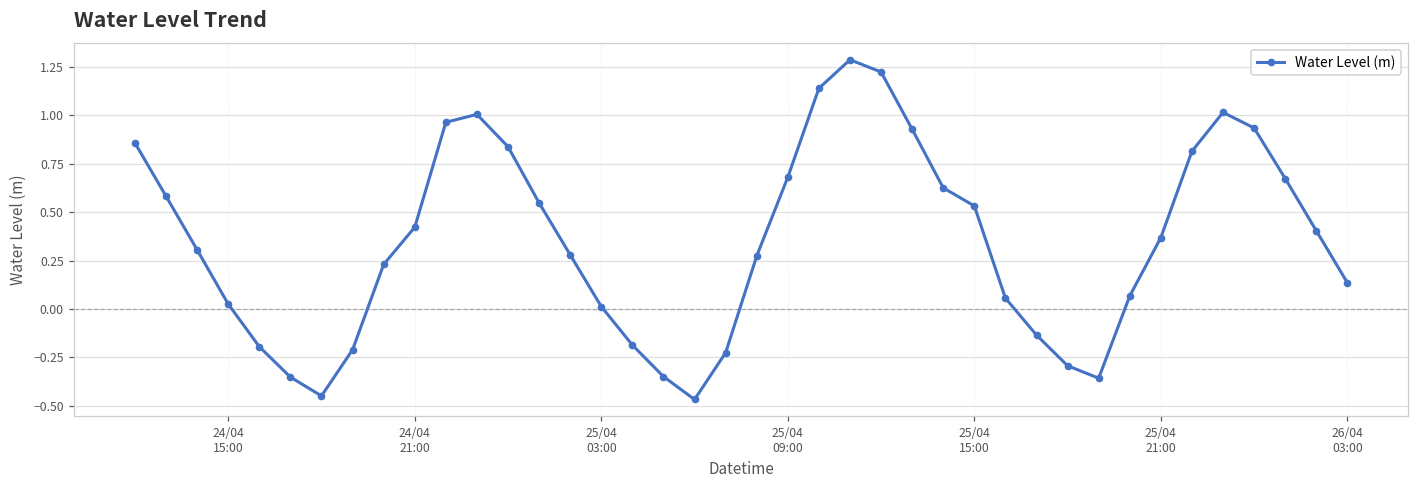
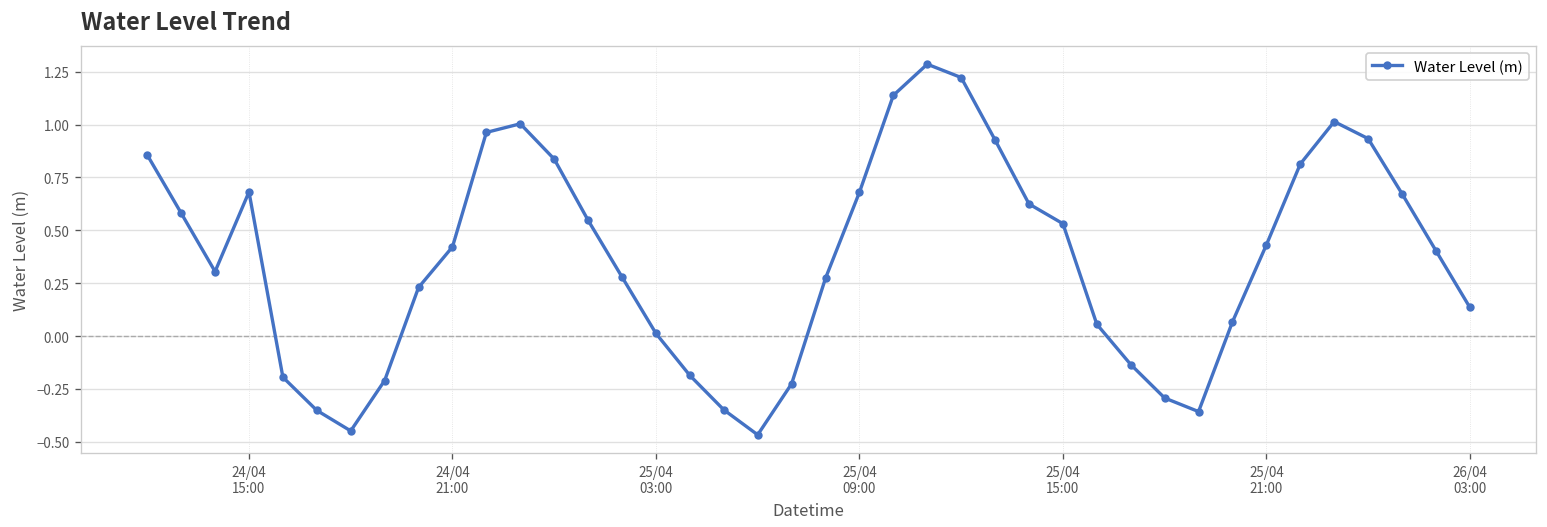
24/04 15:00: 0.03 -> 0.68
25/04 21:00: 0.37 -> 0.43
